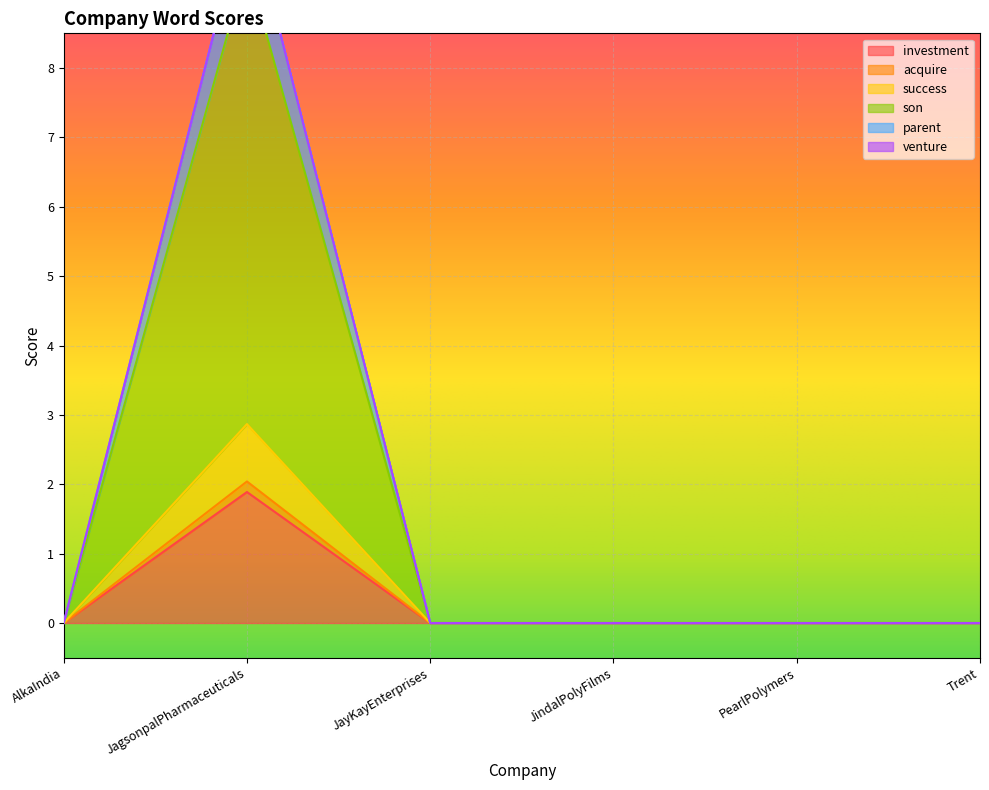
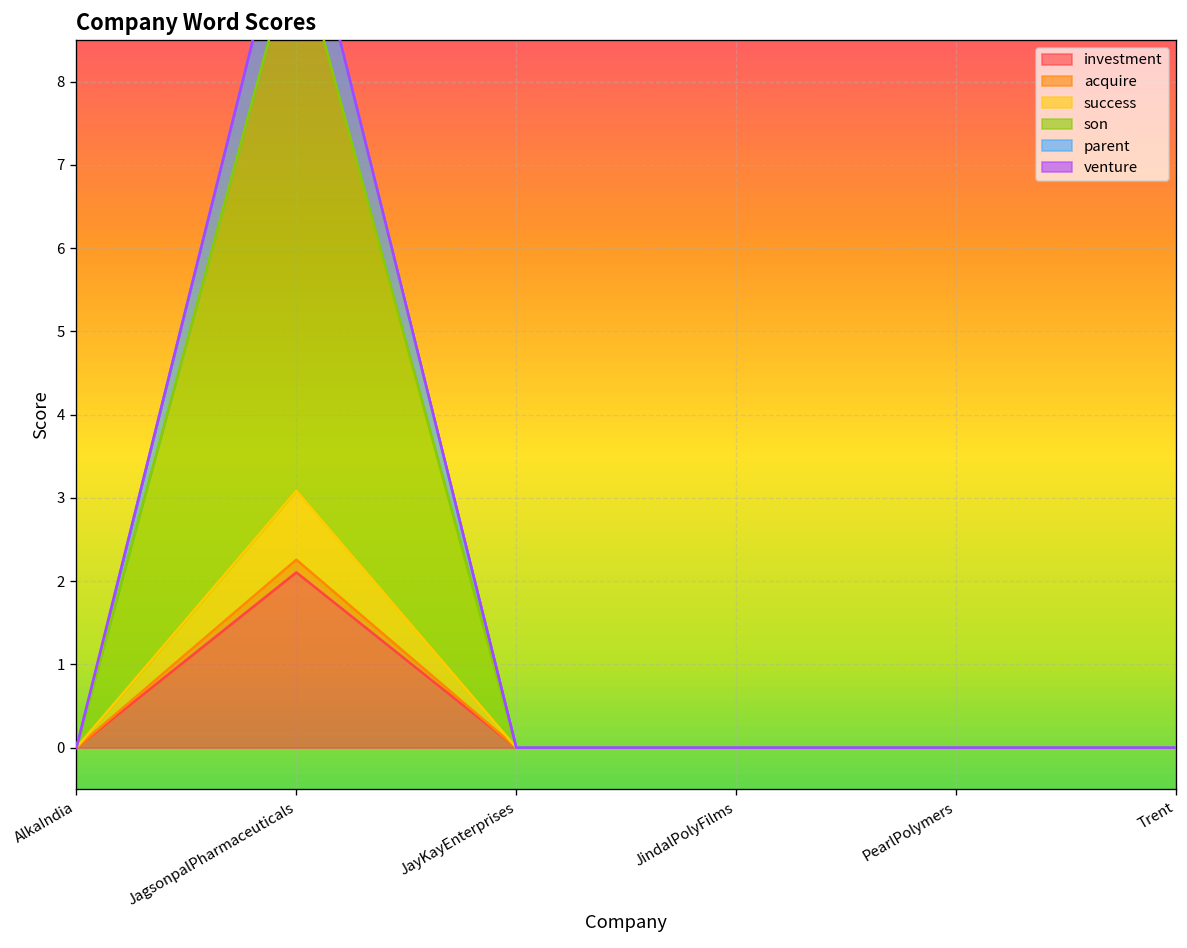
investment, JagsonpalPharmaceuticals: 1.9 -> 2.1
